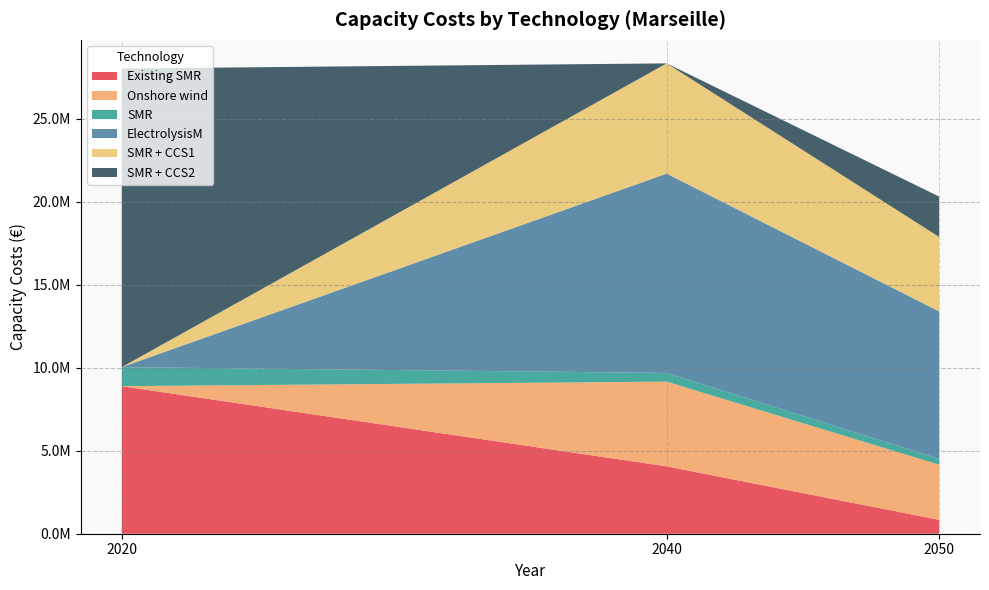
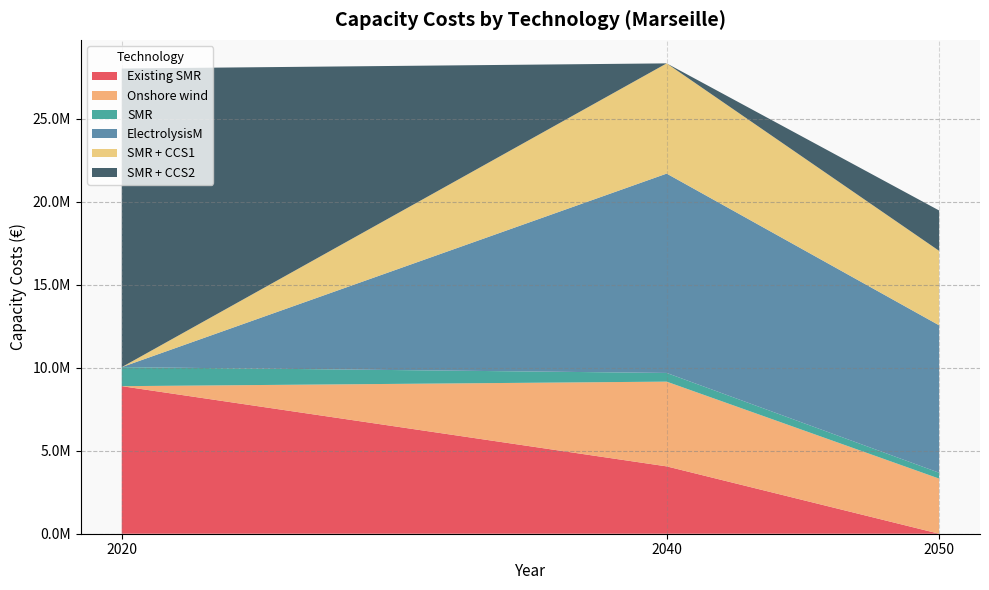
Existing SMR, 2050: 800000 -> 0
